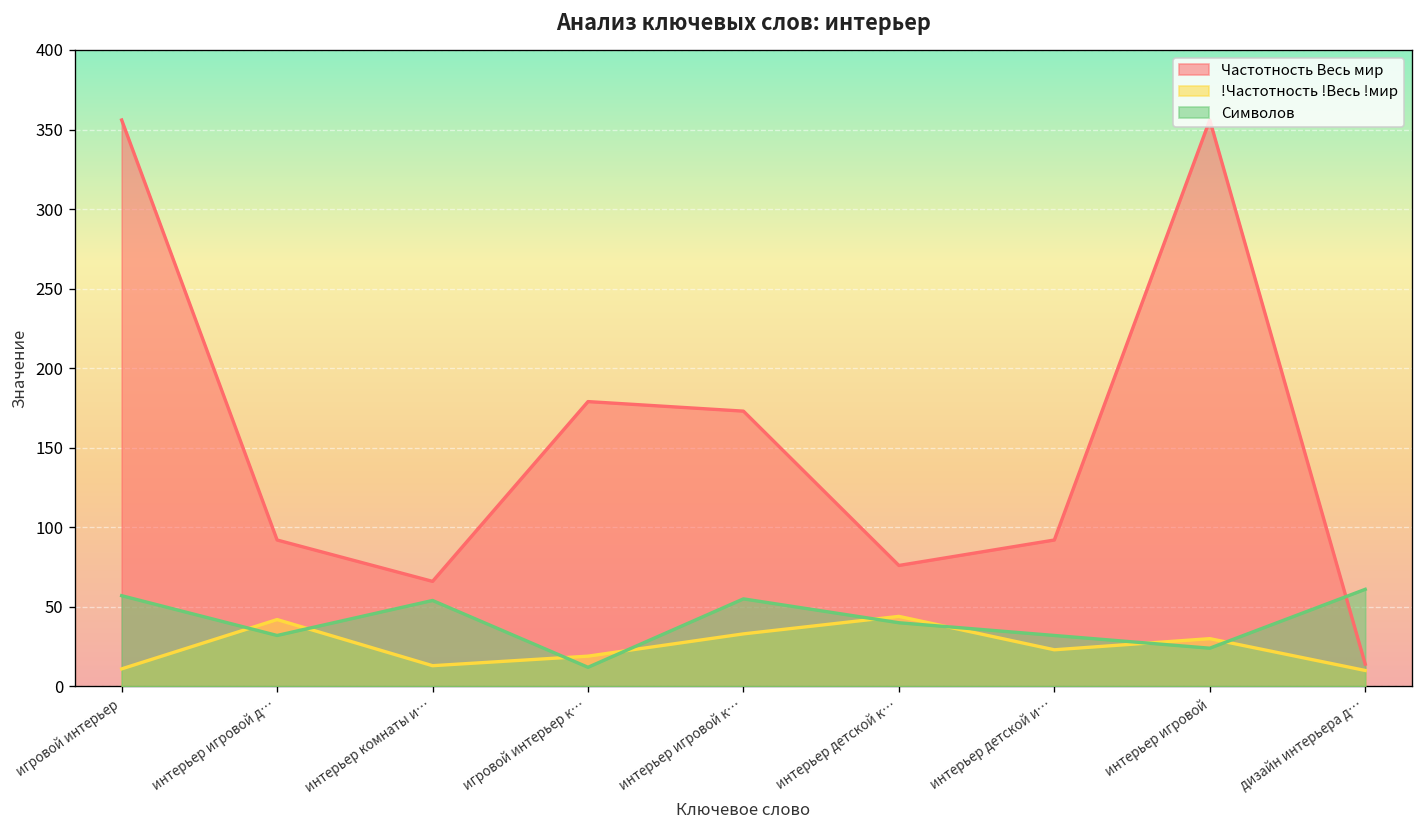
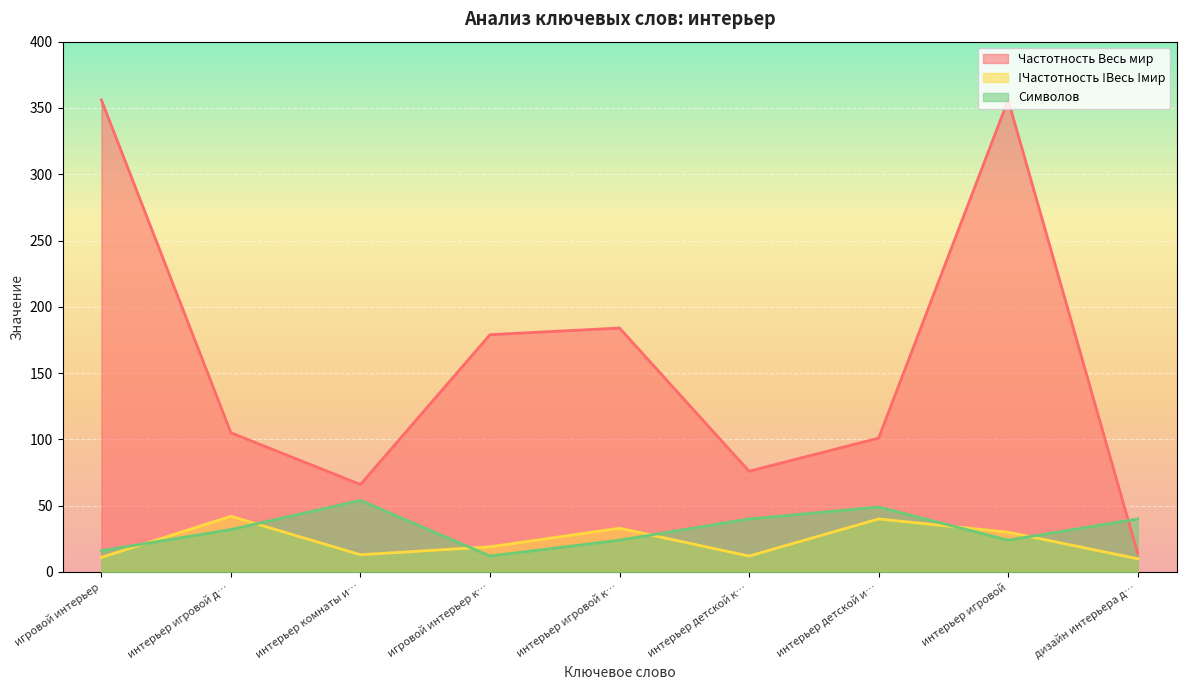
Символов, игровой интерьер: 57 -> 16
Частотность Весь мир, интерьер игровой д…: 92 -> 105
Частотность Весь мир, интерьер игровой к…: 173 -> 184
Символов, интерьер игровой к…: 55 -> 24
!Частотность !Весь !мир, интерьер детской к…: 44 -> 12
Частотность Весь мир, интерьер детской и…: 92 -> 101
!Частотность !Весь !мир, интерьер детской и…: 23 -> 40
Символов, интерьер детской и…: 32 -> 49
Символов, дизайн интерьера д…: 61 -> 40
